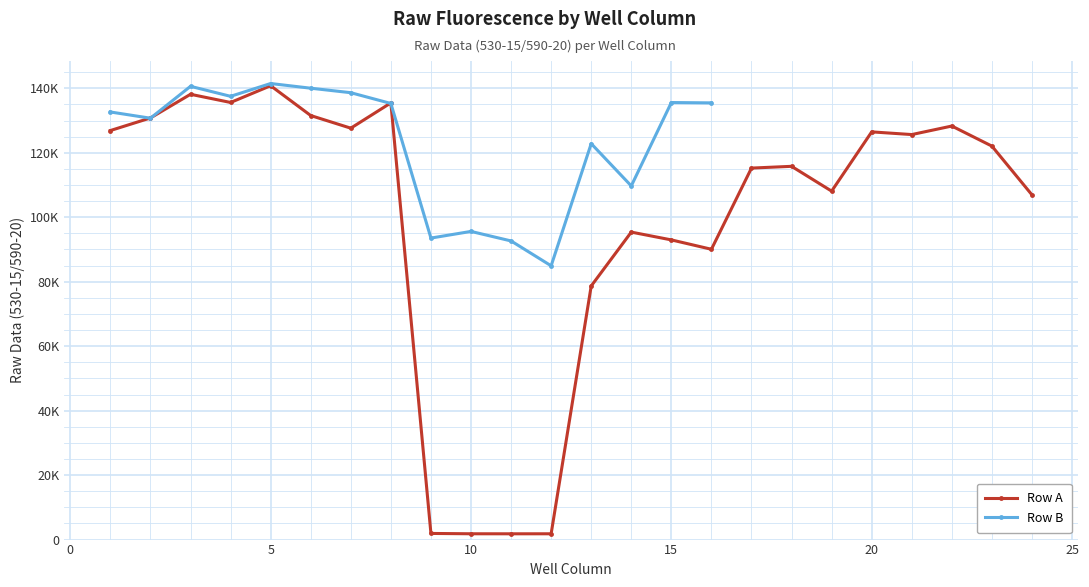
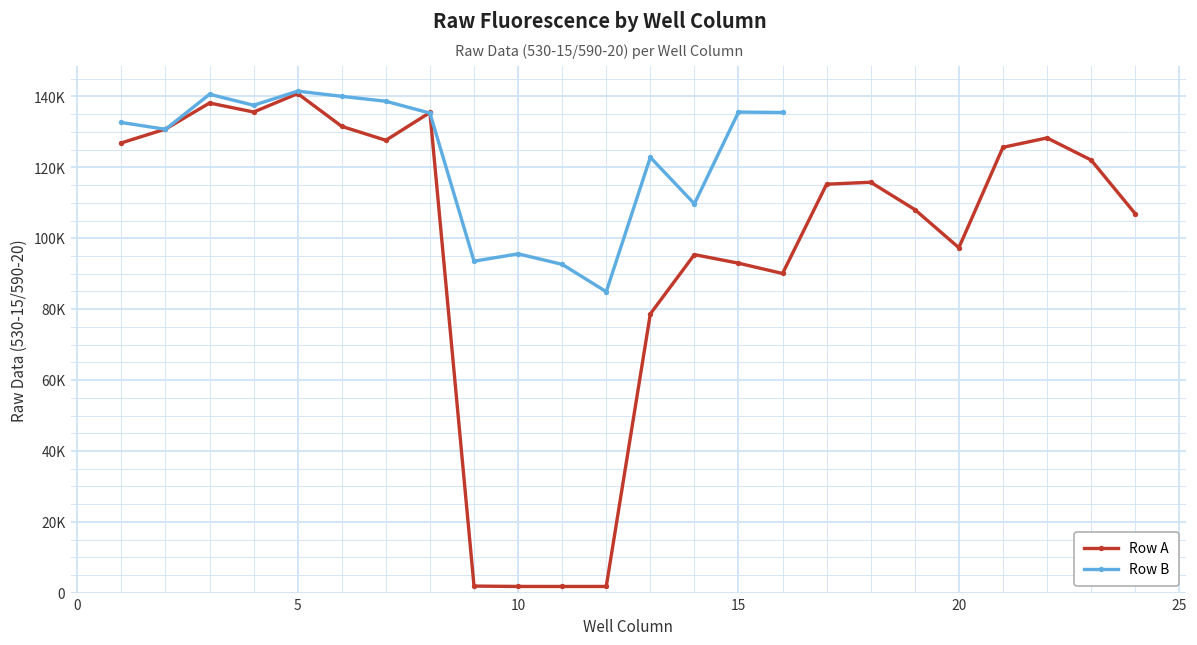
Row A, 20: 126000 -> 97000
